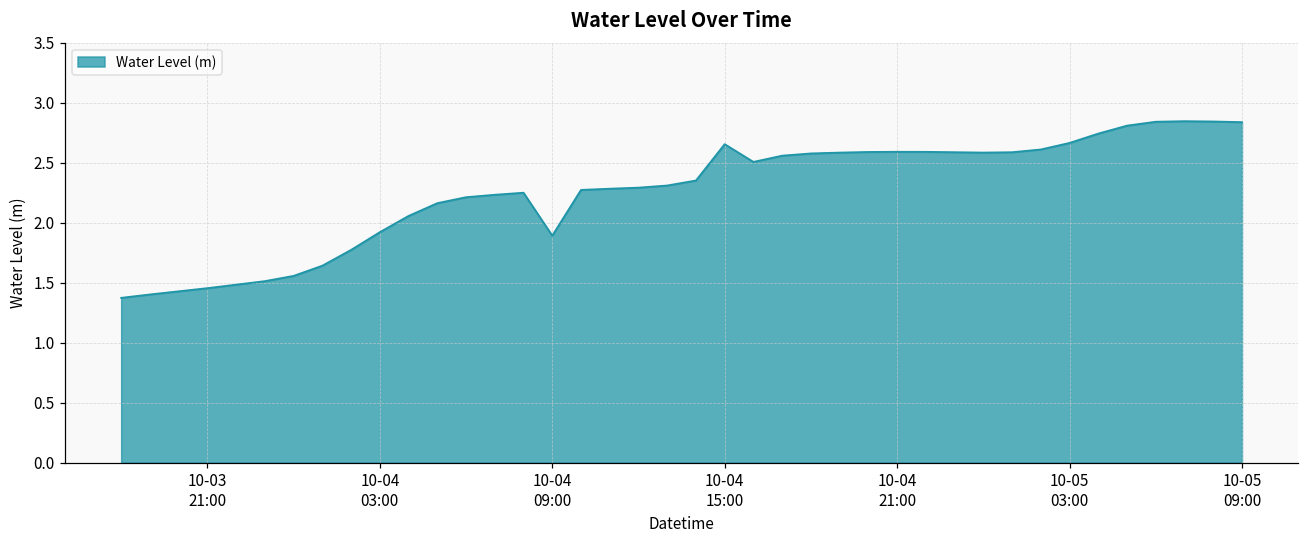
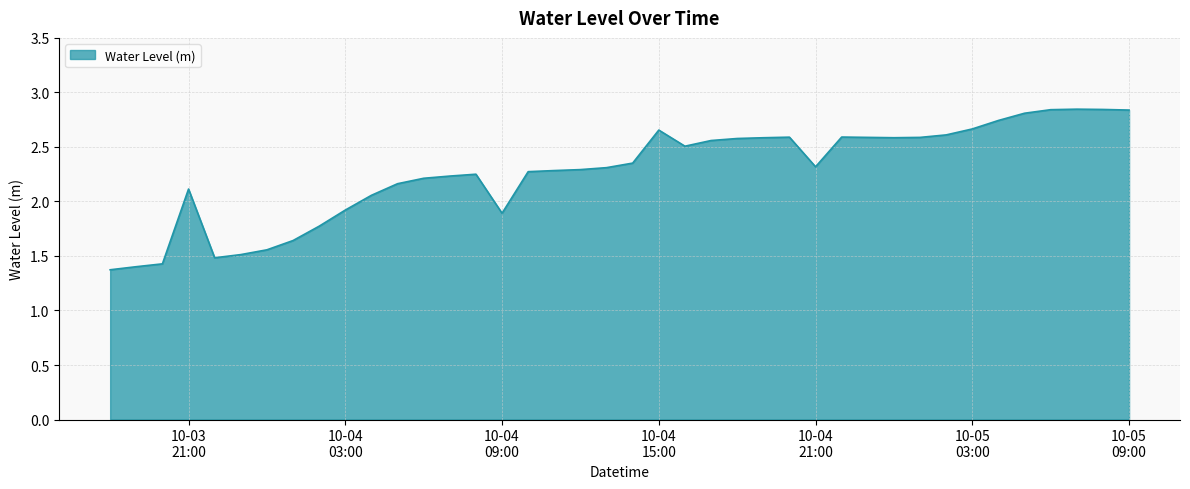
10-03 21:00: 1.45 -> 2.11
10-04 21:00: 2.59 -> 2.32
